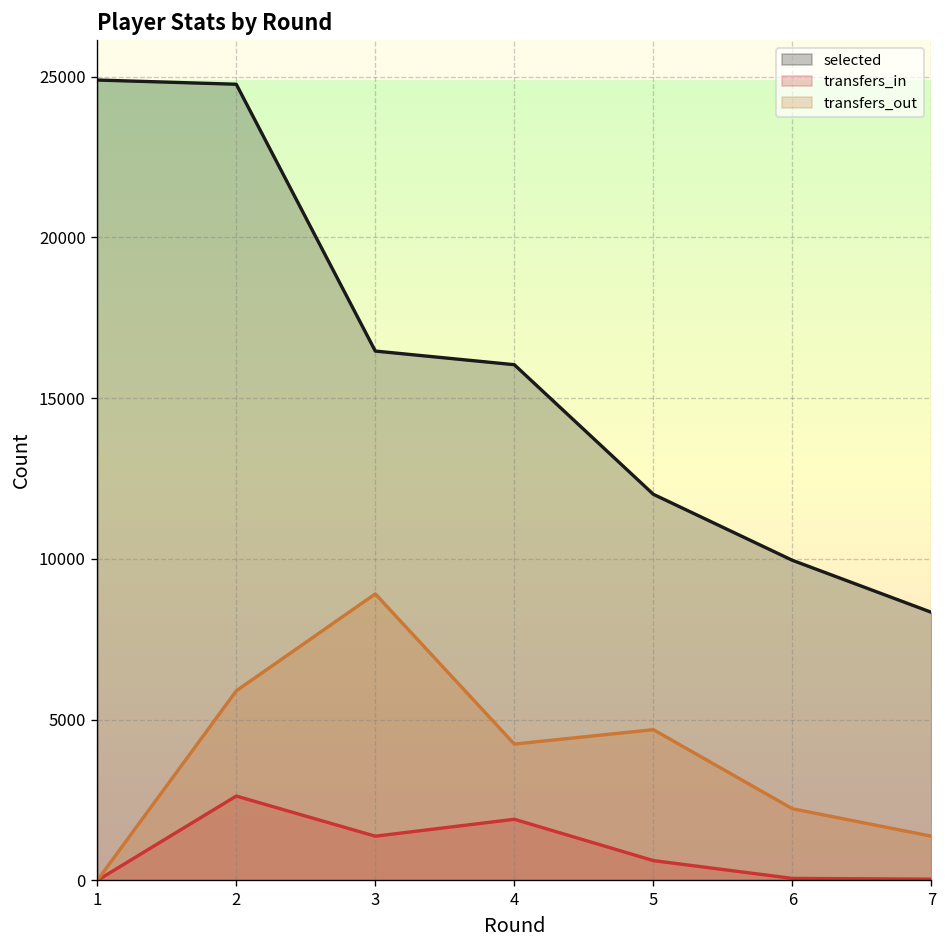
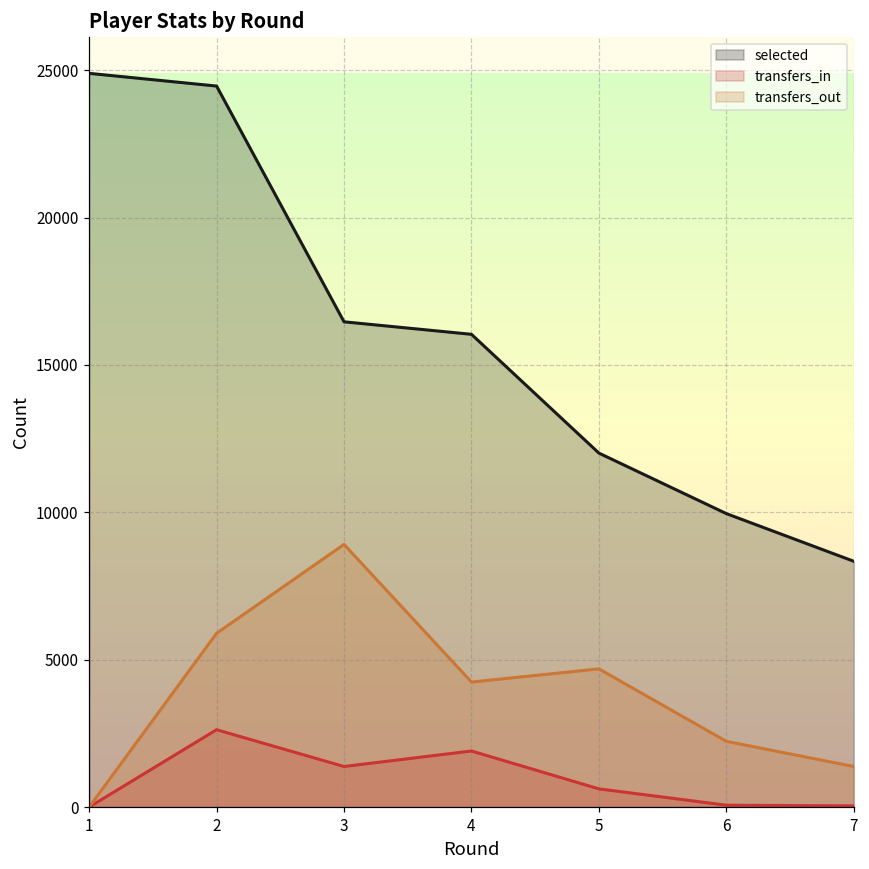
selected, 2: 24800 -> 24500
